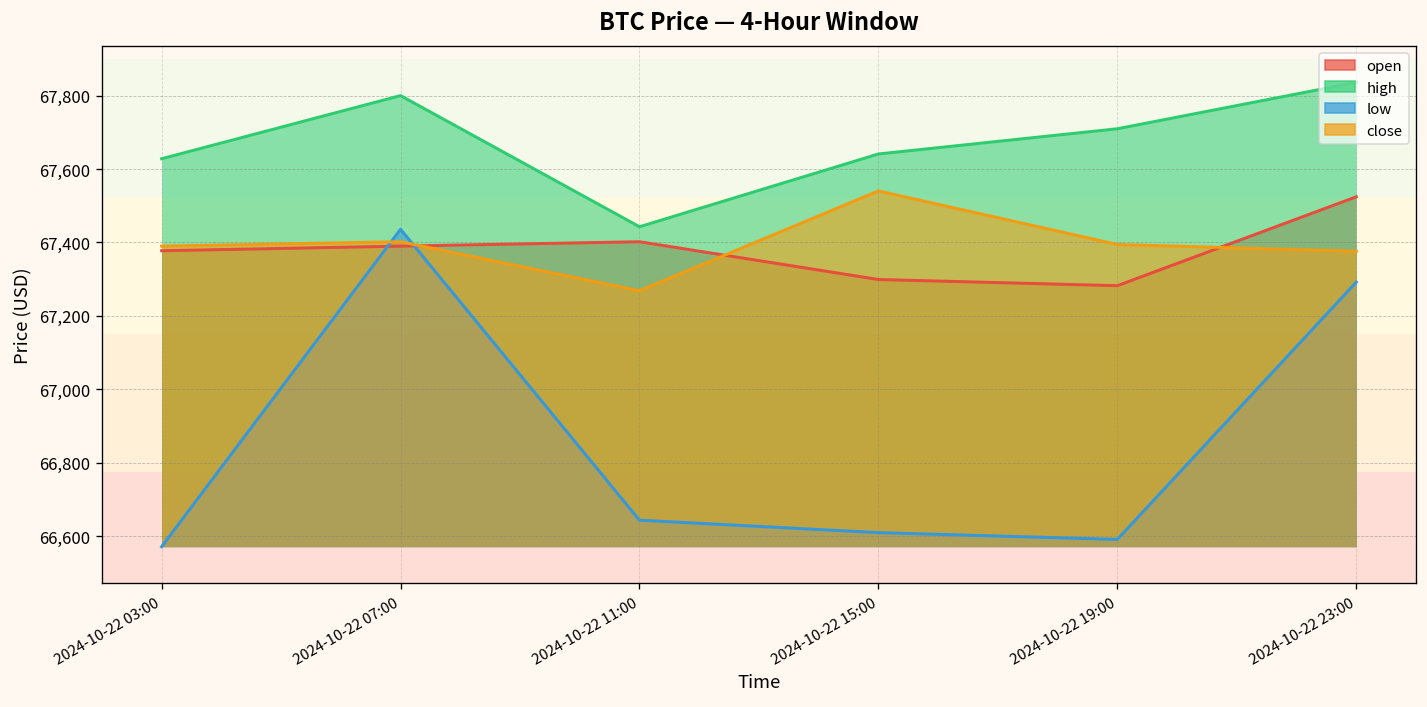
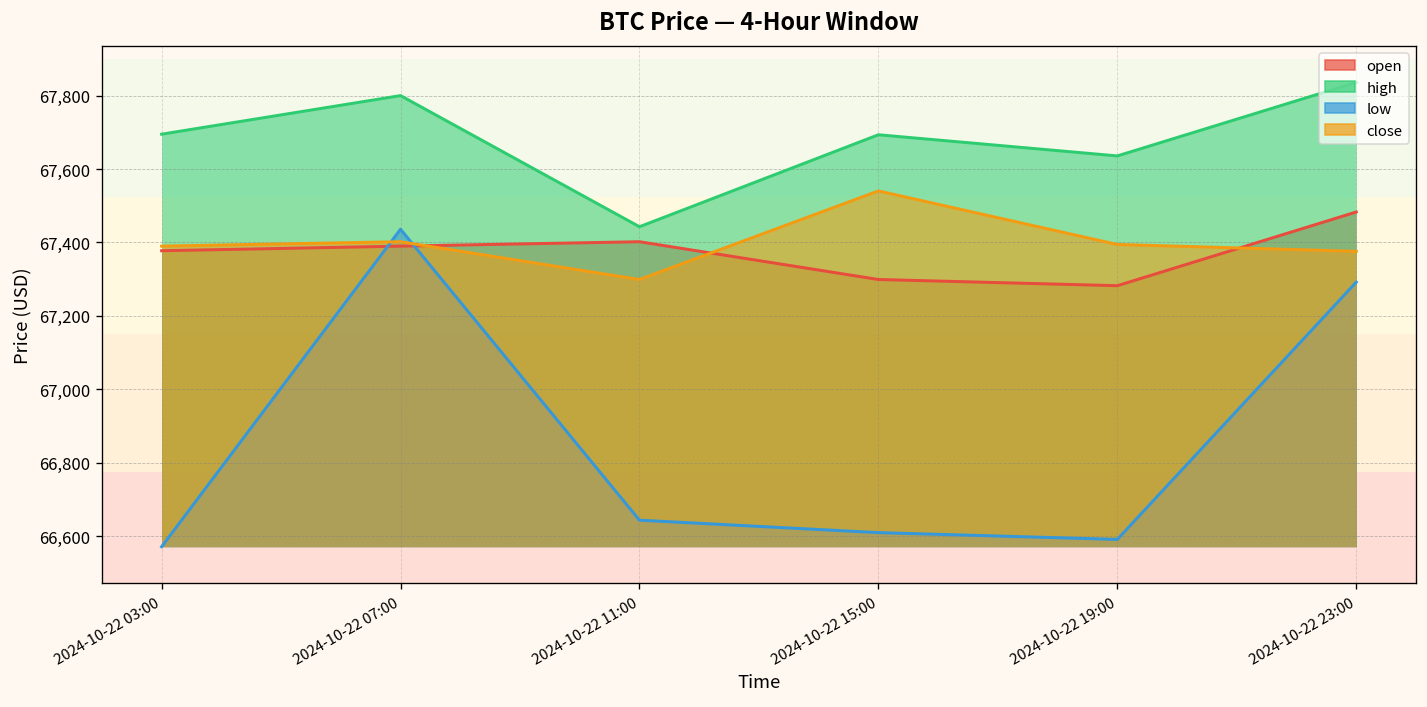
high, 2024-10-22 03:00: 67,630 -> 67,690
close, 2024-10-22 11:00: 67,270 -> 67,300
high, 2024-10-22 15:00: 67,640 -> 67,690
high, 2024-10-22 19:00: 67,710 -> 67,640
open, 2024-10-22 23:00: 67,520 -> 67,480
